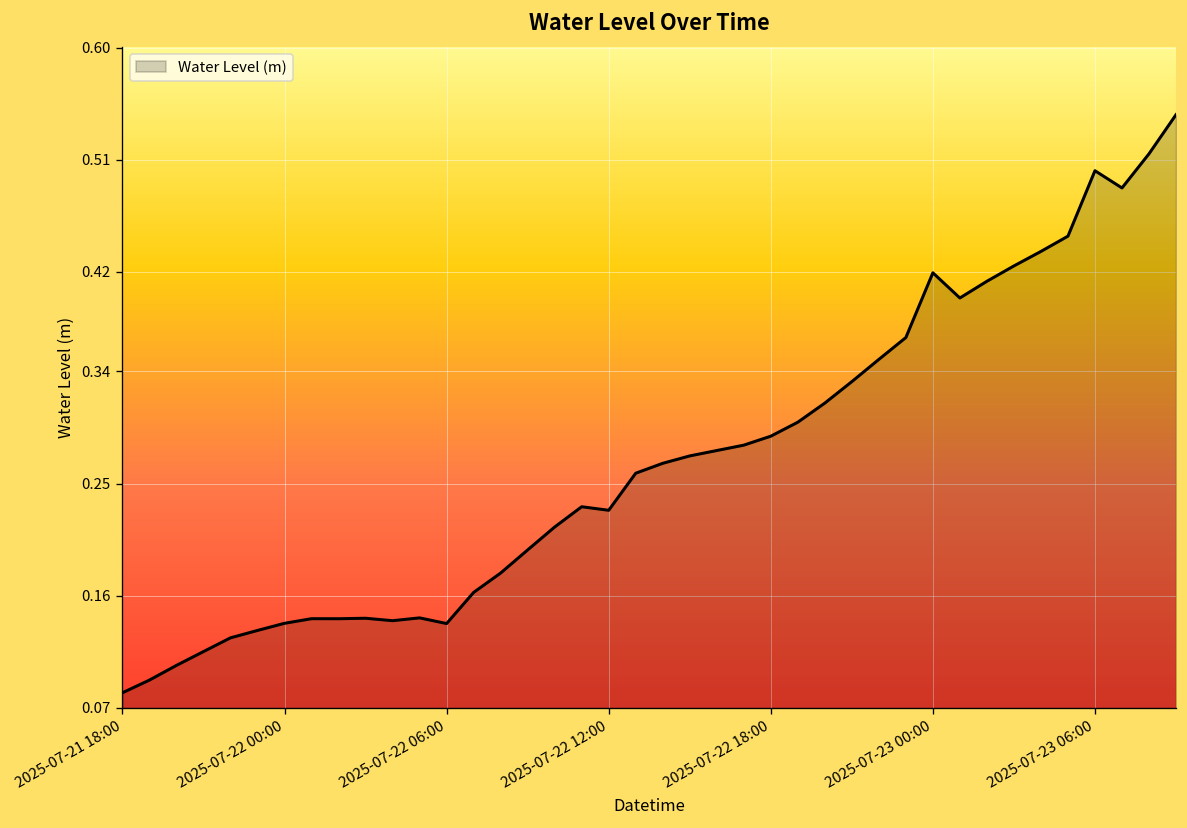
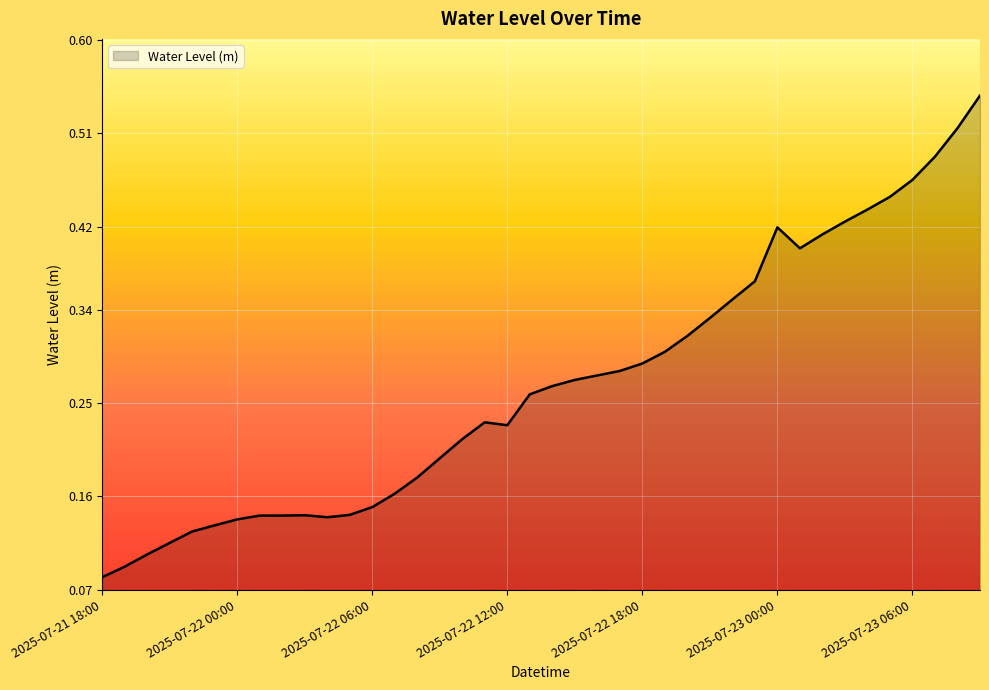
2025-07-22 06:00: 0.138 -> 0.150
2025-07-23 06:00: 0.501 -> 0.465
